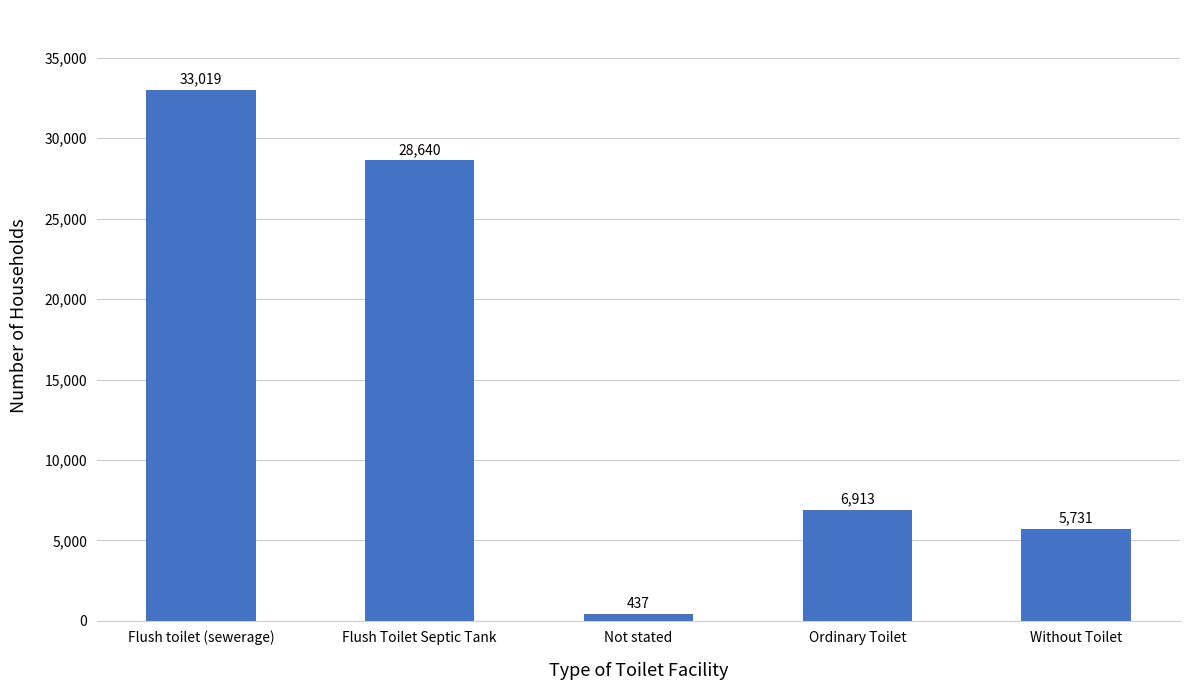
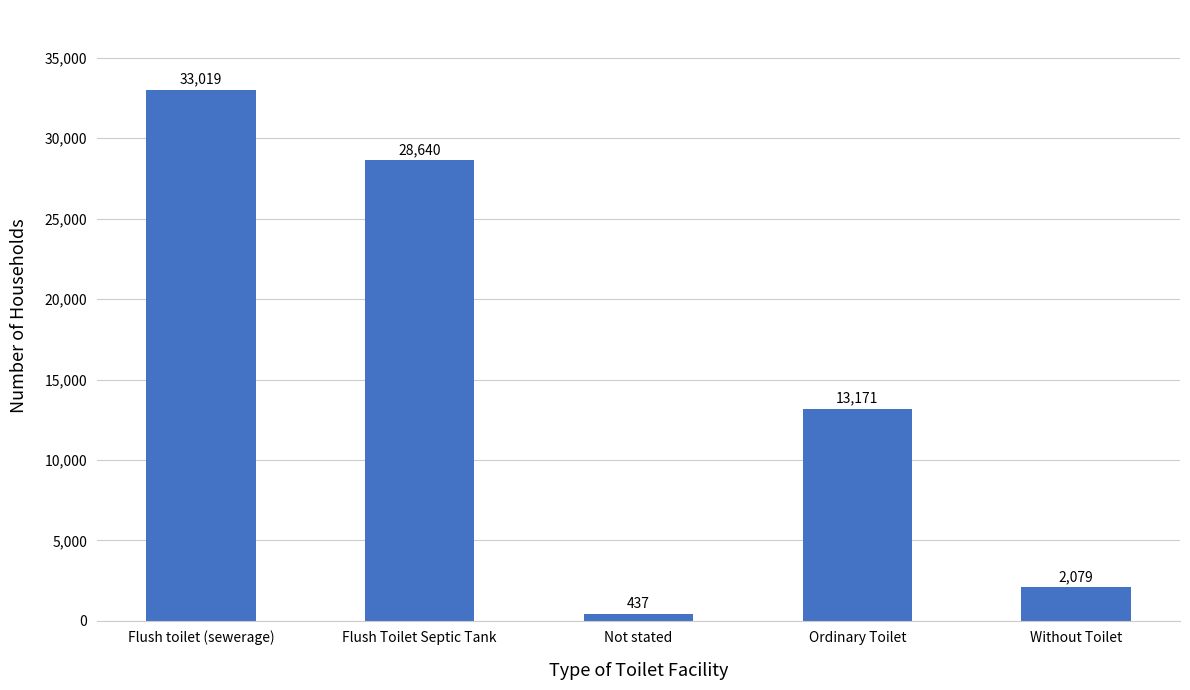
Ordinary Toilet: 6,913 -> 13,171
Without Toilet: 5,731 -> 2,079
